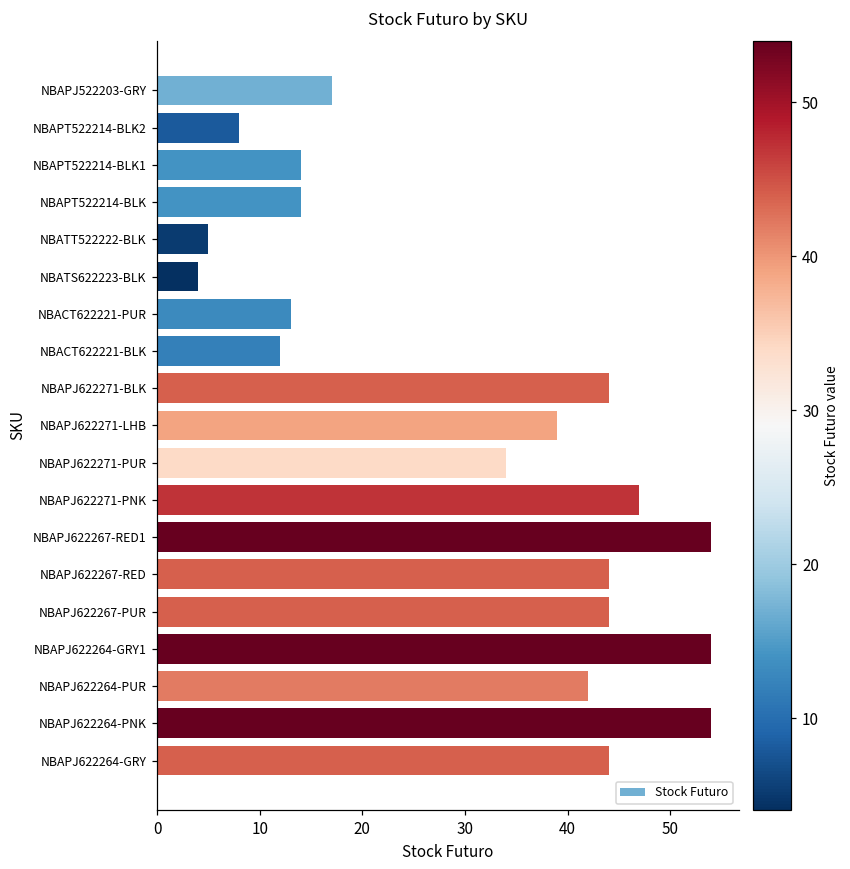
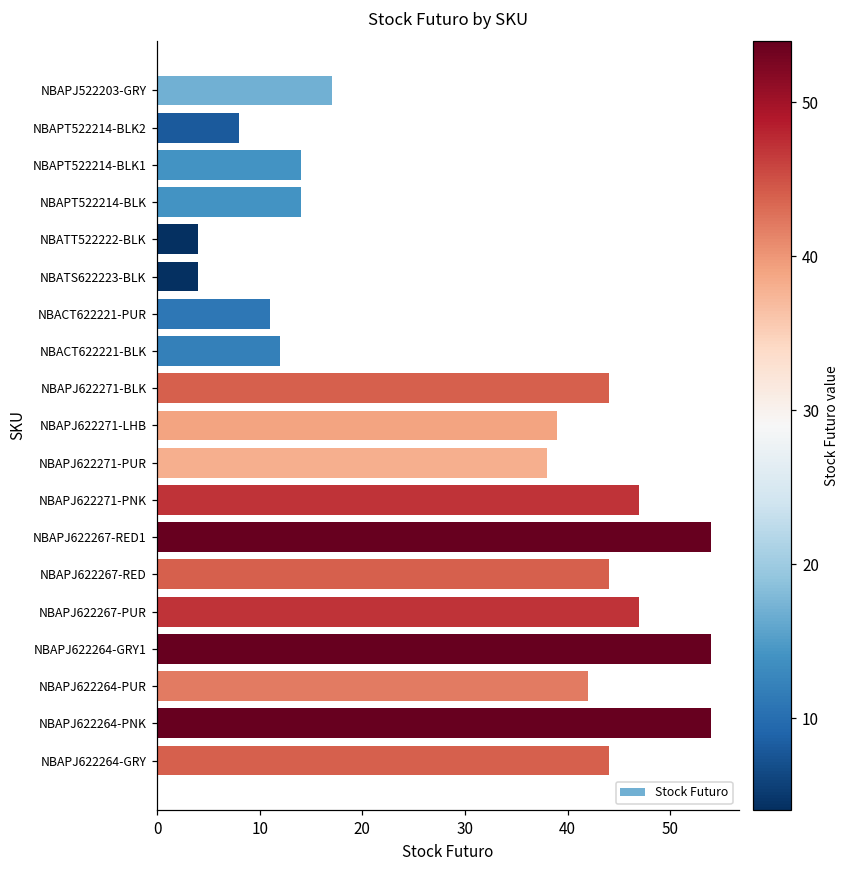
NBATT522222-BLK: 5 -> 4
NBACT622221-PUR: 13 -> 11
NBAPJ622271-PUR: 34 -> 38
NBAPJ622267-PUR: 44 -> 47
